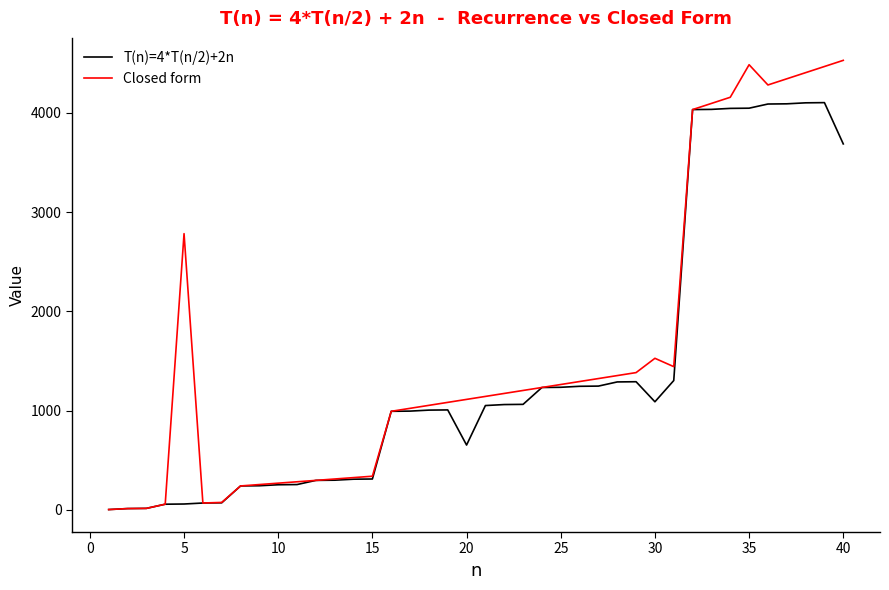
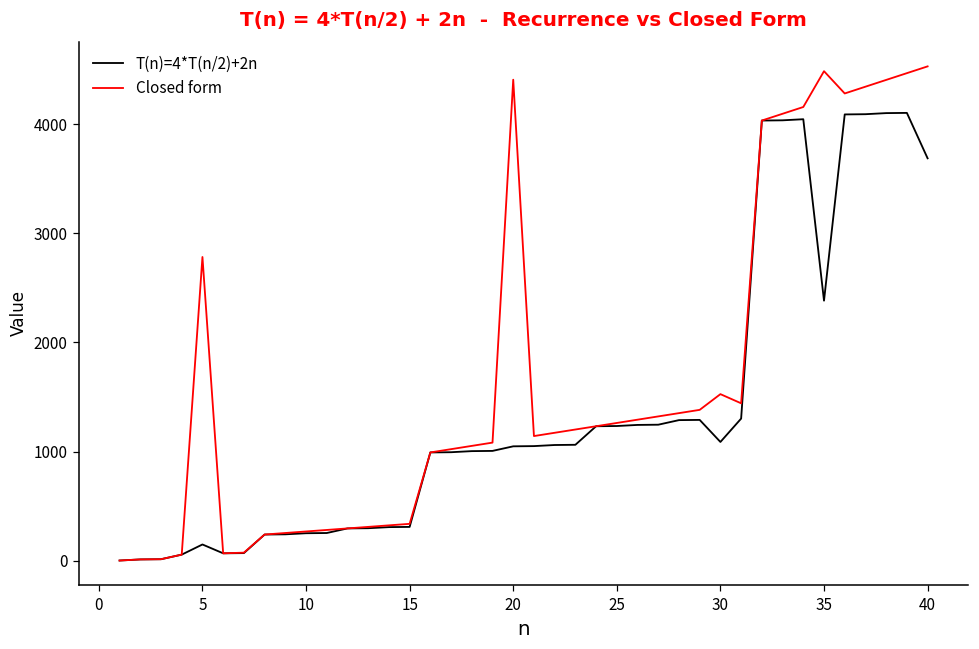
T(n)=4*T(n/2)+2n, 5: 60 -> 150
T(n)=4*T(n/2)+2n, 20: 700 -> 1000
Closed form, 20: 1100 -> 4400
T(n)=4*T(n/2)+2n, 35: 4000 -> 2400
